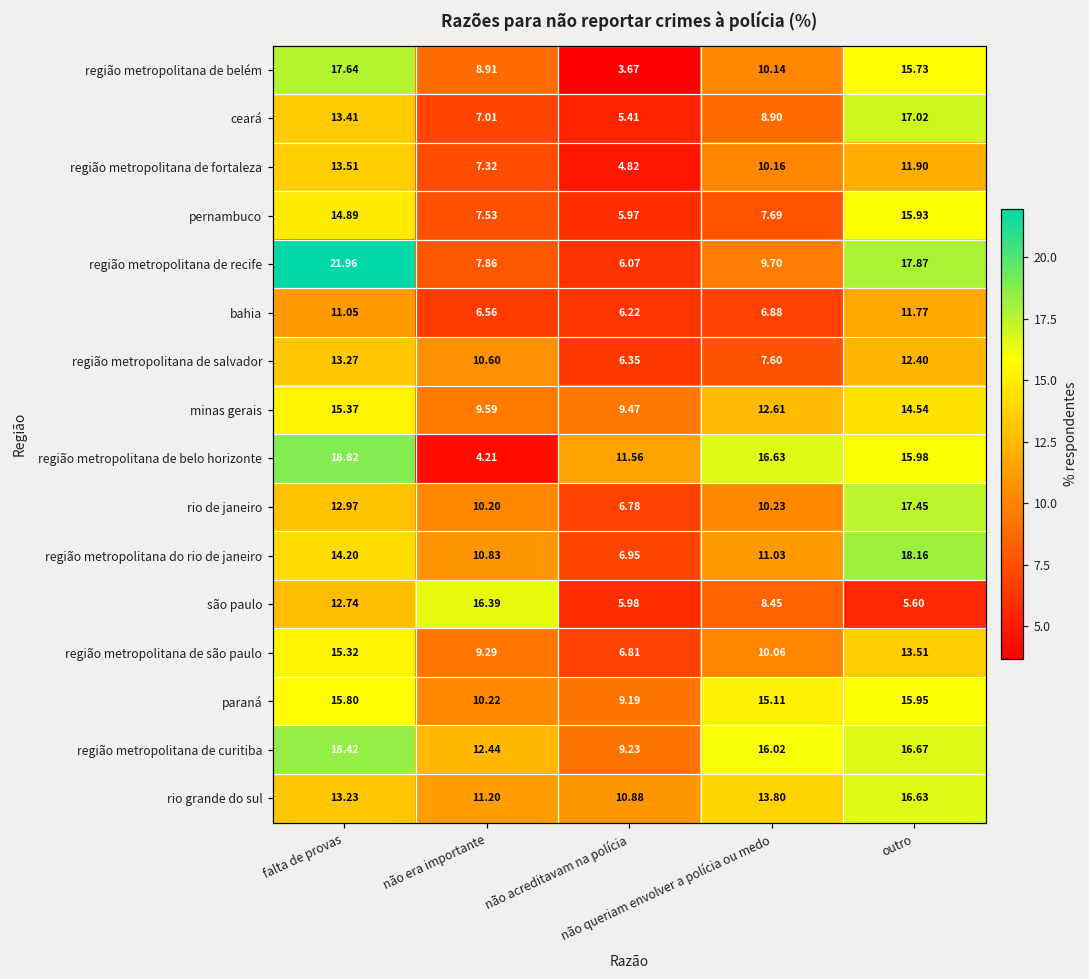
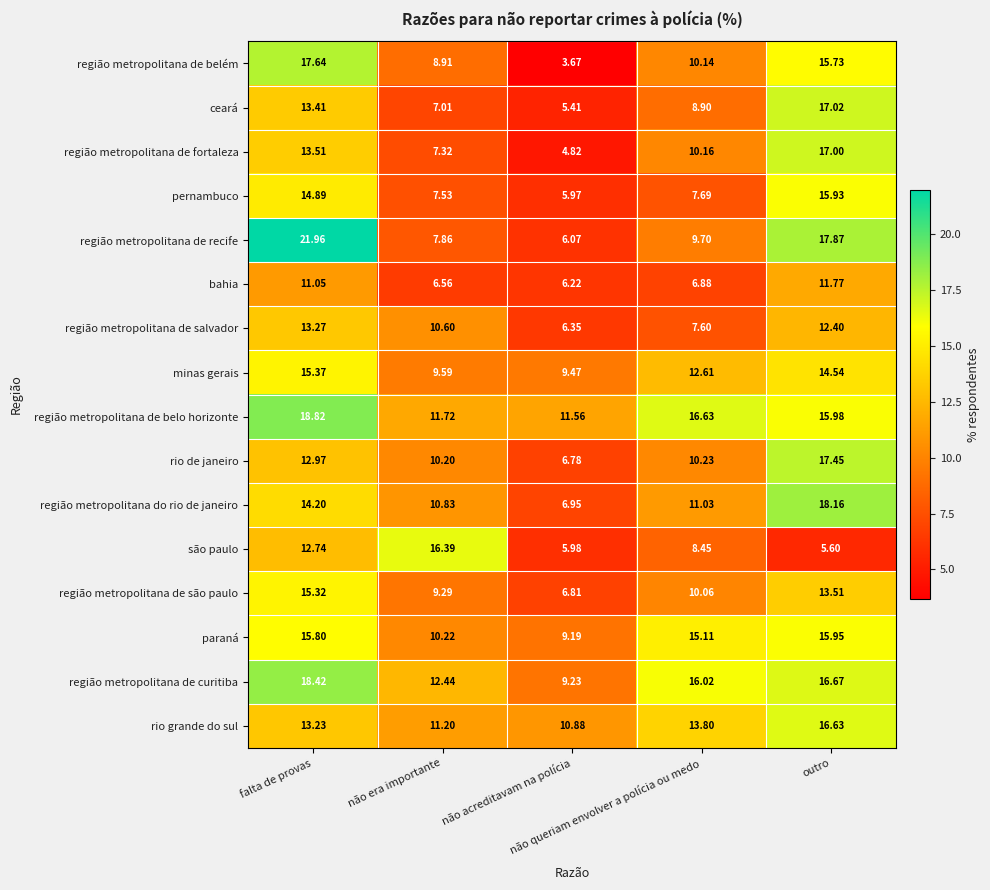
região metropolitana de fortaleza, outro: 11.90 -> 17.00
região metropolitana de belo horizonte, não era importante: 4.21 -> 11.72
